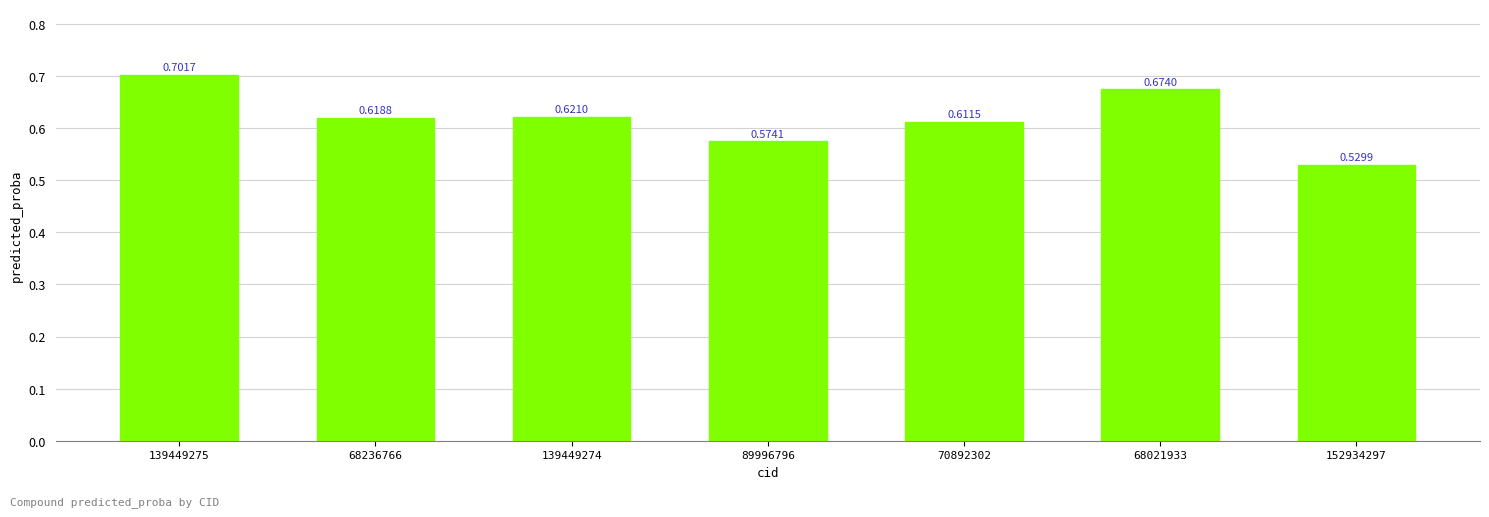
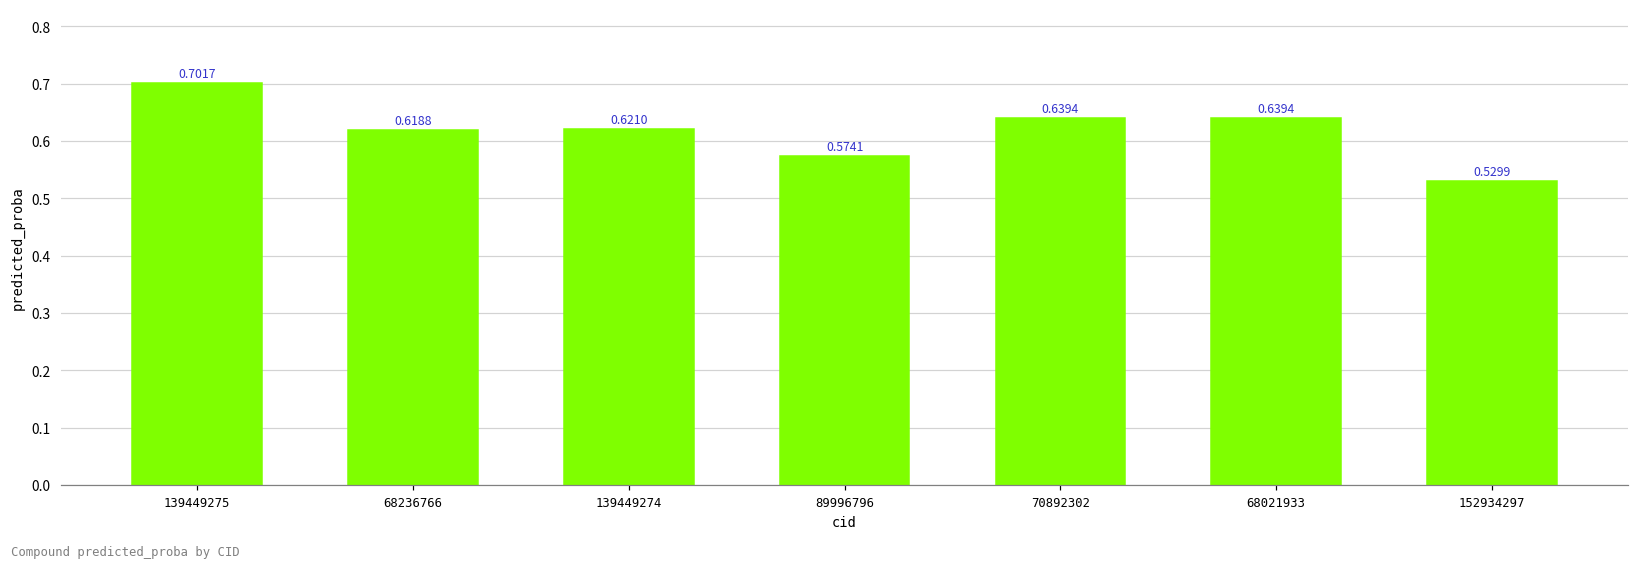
70892302: 0.6115 -> 0.6394
68021933: 0.6740 -> 0.6394
